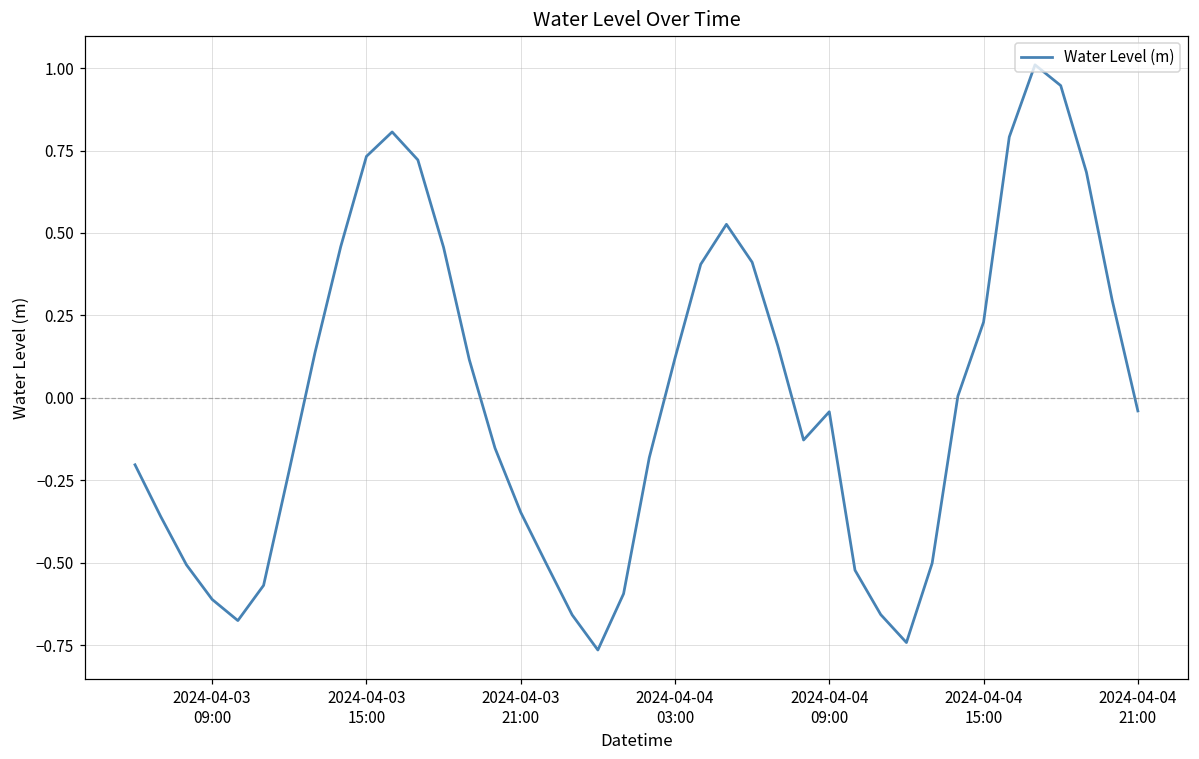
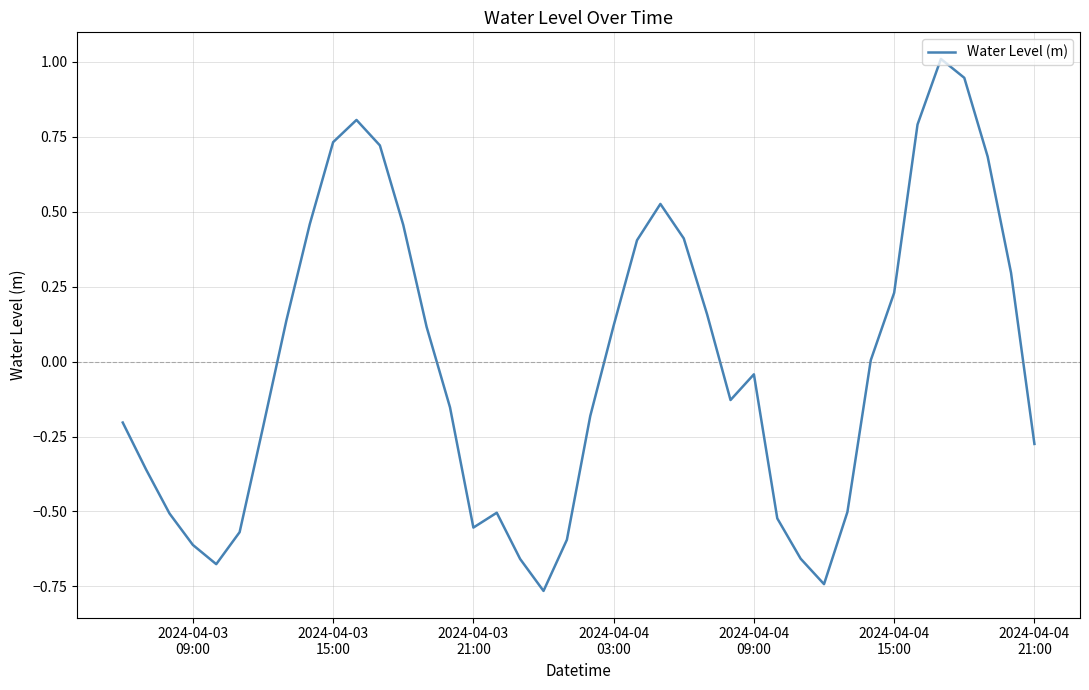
2024-04-03 21:00: -0.35 -> -0.55
2024-04-04 21:00: -0.04 -> -0.27
